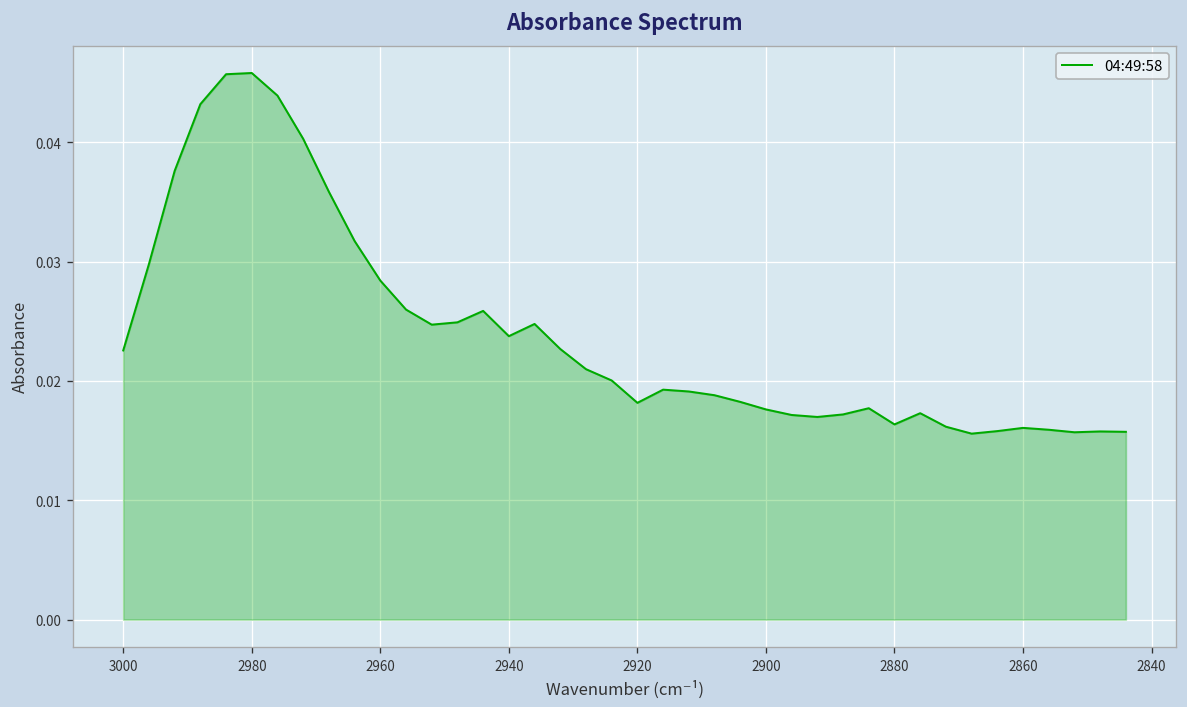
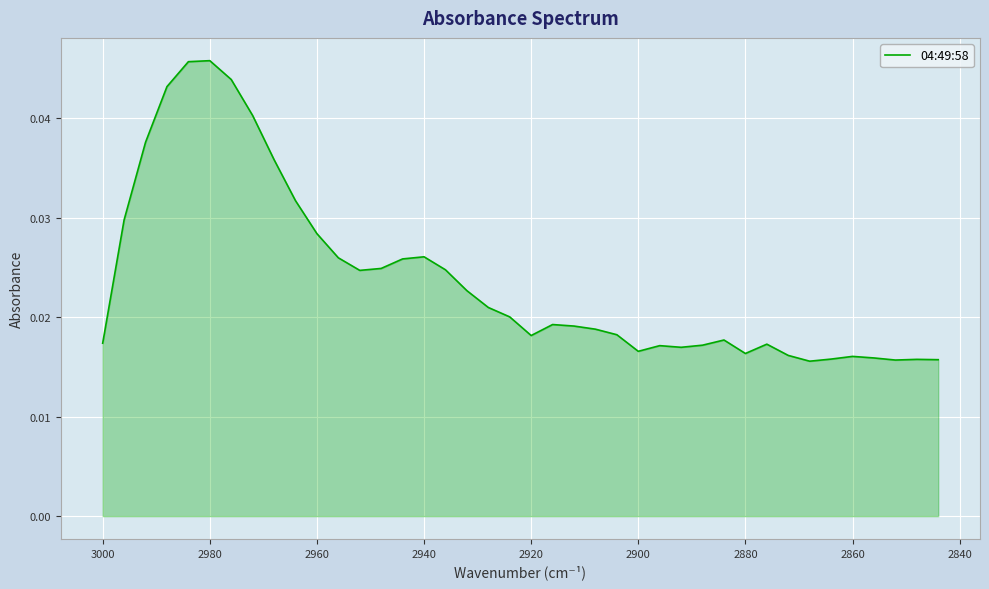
3000: 0.023 -> 0.017
2940: 0.024 -> 0.026
2900: 0.018 -> 0.017
